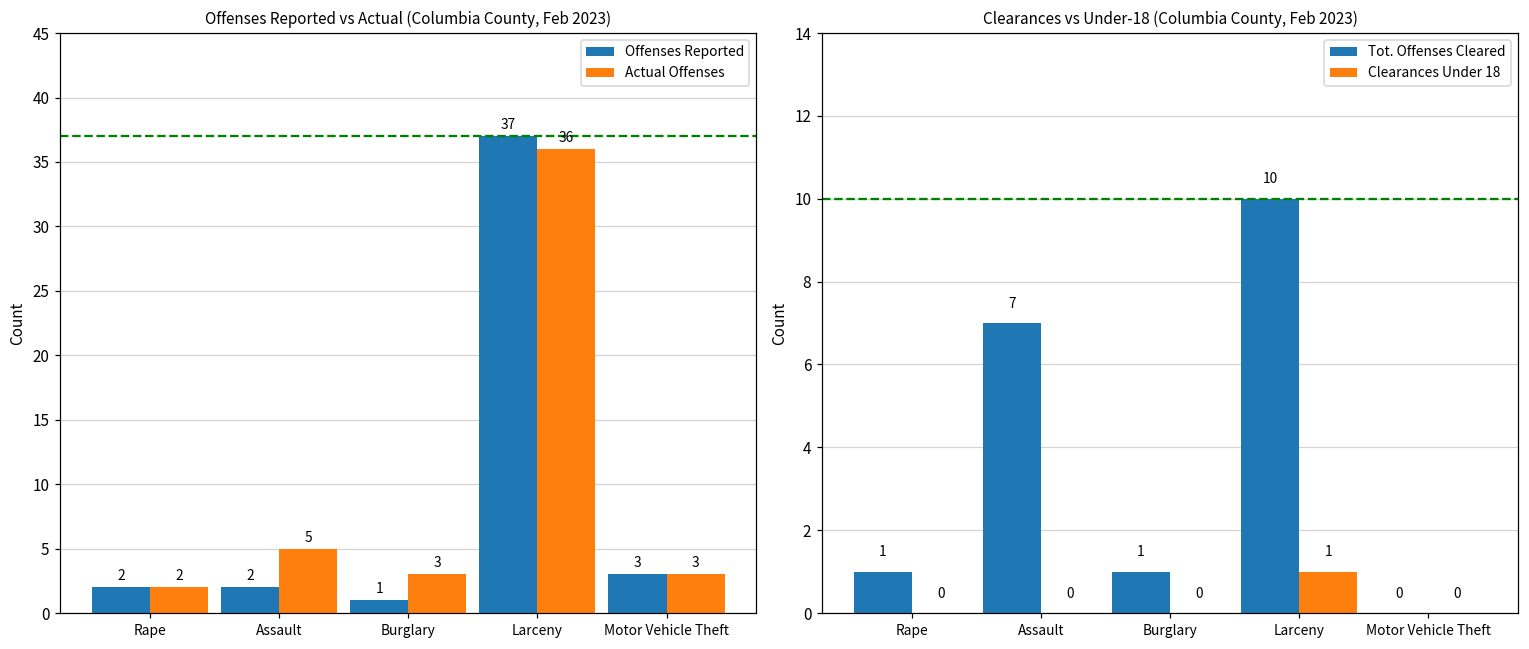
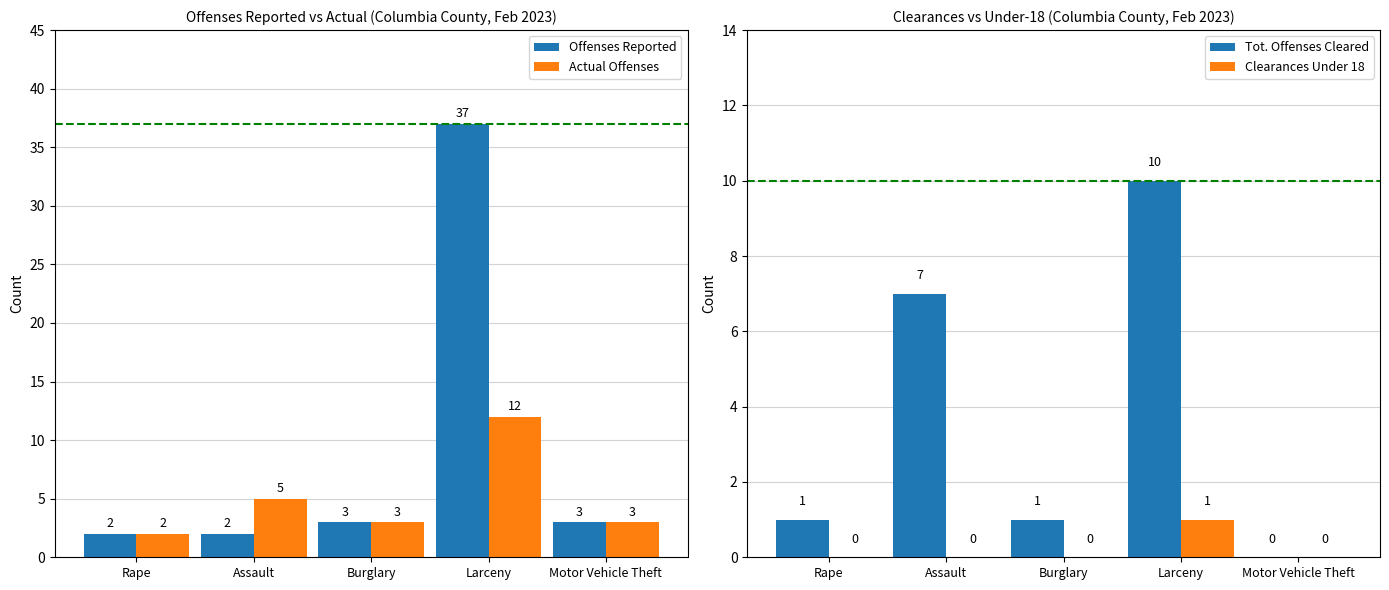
Offenses Reported vs Actual (Columbia County, Feb 2023), Offenses Reported, Burglary: 1 -> 3
Offenses Reported vs Actual (Columbia County, Feb 2023), Actual Offenses, Larceny: 36 -> 12
